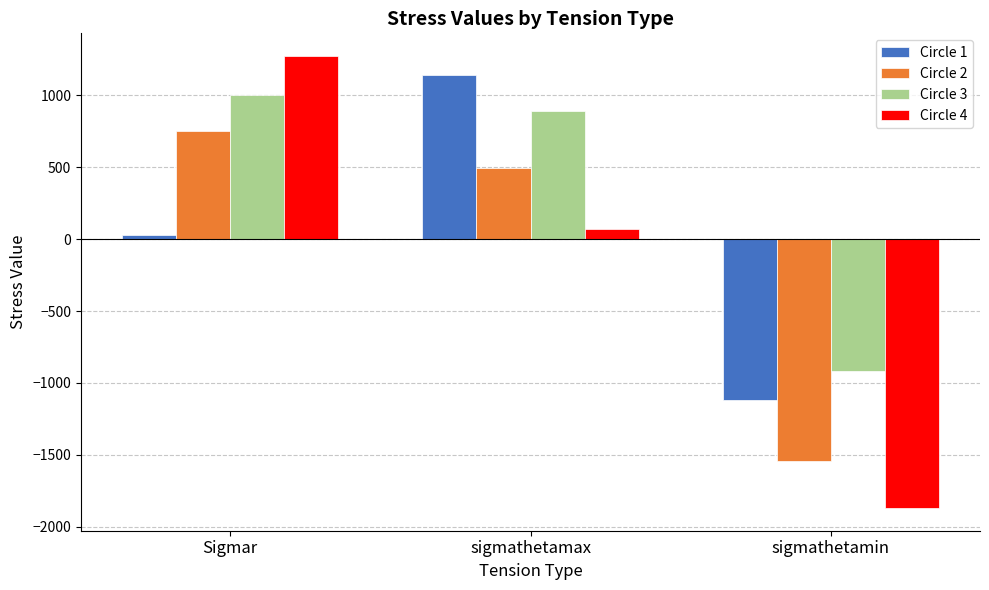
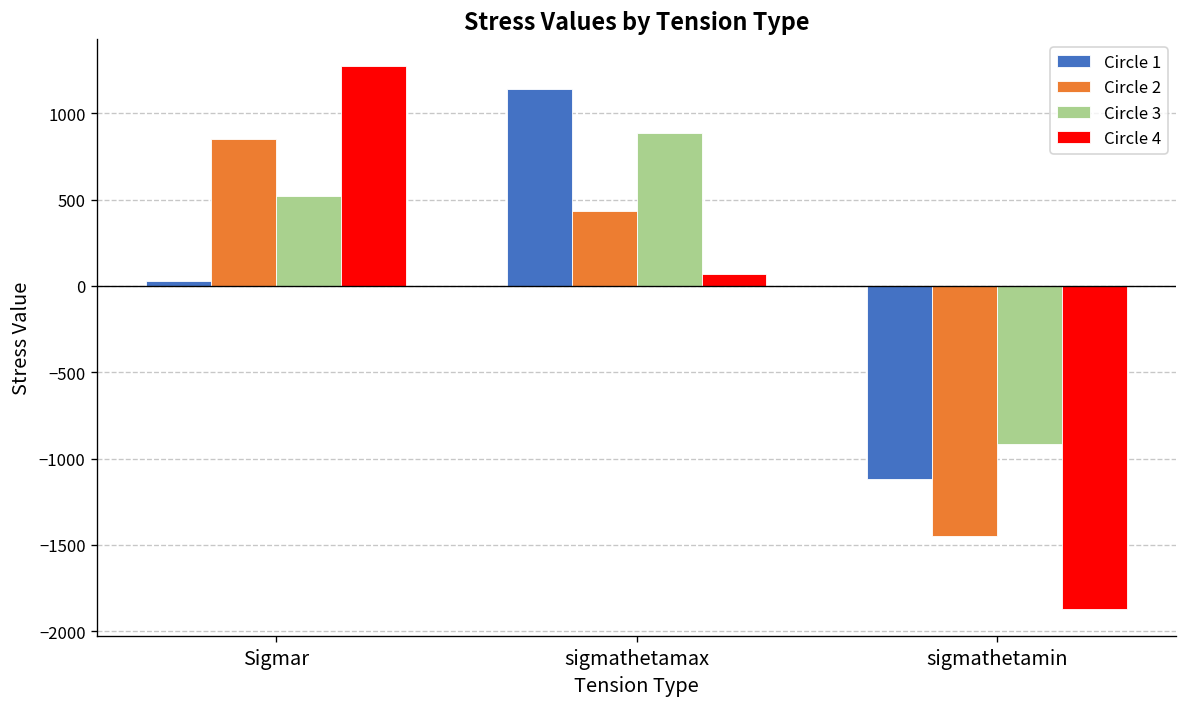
Circle 2, Sigmar: 750 -> 850
Circle 3, Sigmar: 1000 -> 520
Circle 2, sigmathetamax: 500 -> 430
Circle 2, sigmathetamin: -1540 -> -1450
